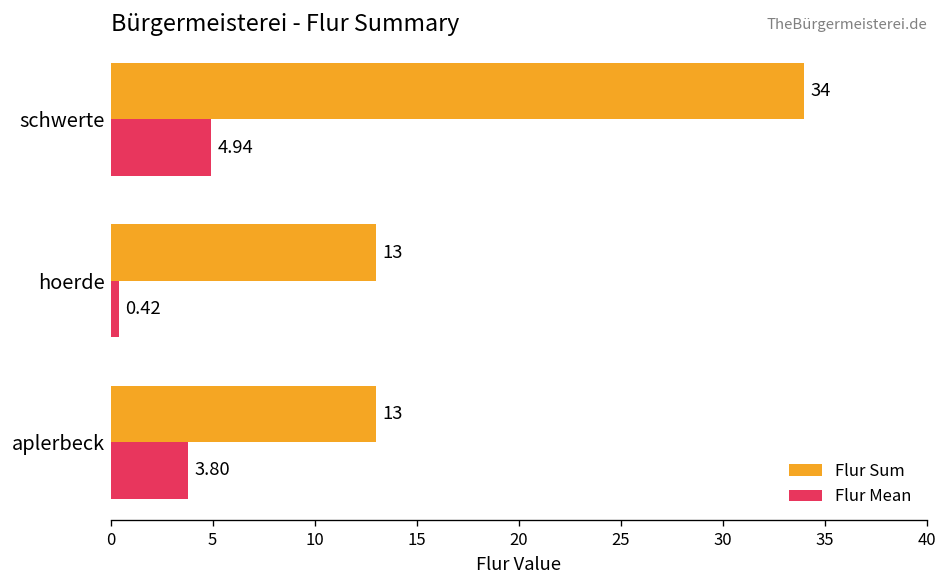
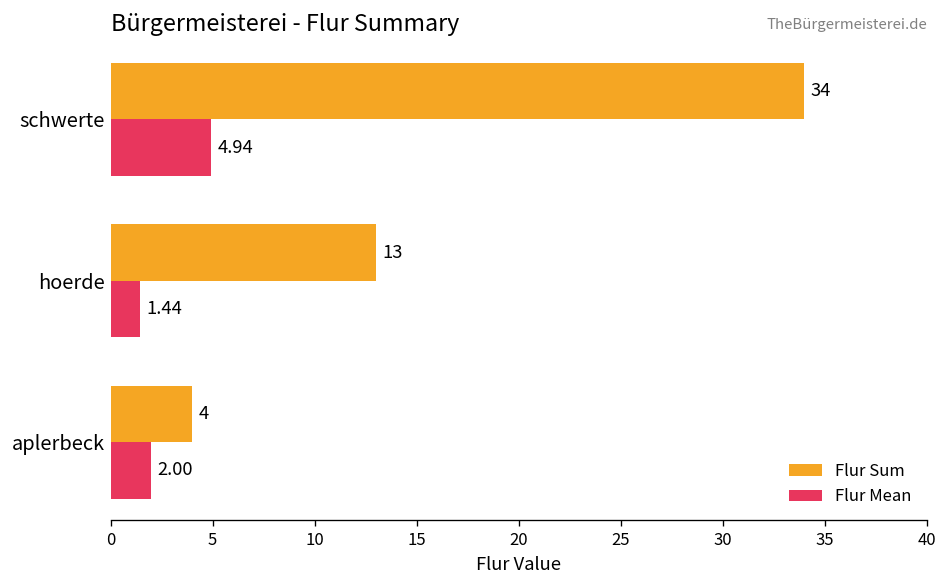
Flur Mean, hoerde: 0.42 -> 1.44
Flur Sum, aplerbeck: 13 -> 4
Flur Mean, aplerbeck: 3.80 -> 2.00
